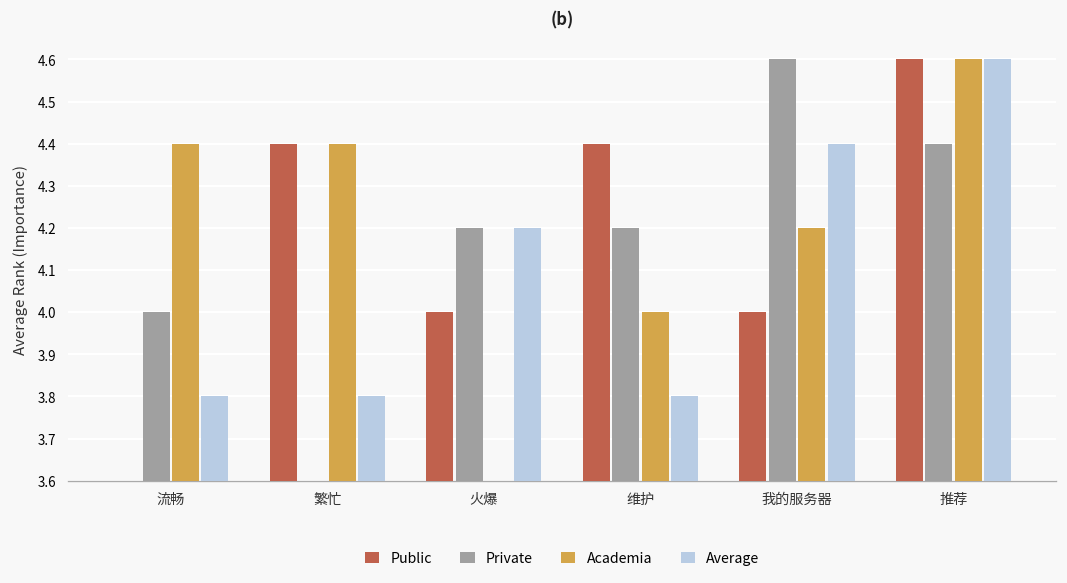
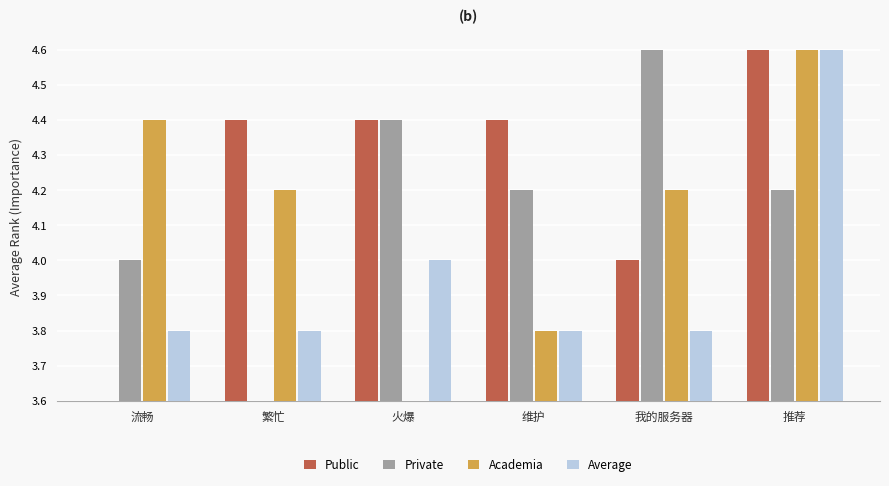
Academia, 繁忙: 4.40 -> 4.20
Public, 火爆: 4.00 -> 4.40
Private, 火爆: 4.20 -> 4.40
Average, 火爆: 4.20 -> 4.00
Academia, 维护: 4.00 -> 3.80
Average, 我的服务器: 4.40 -> 3.80
Private, 推荐: 4.40 -> 4.20
